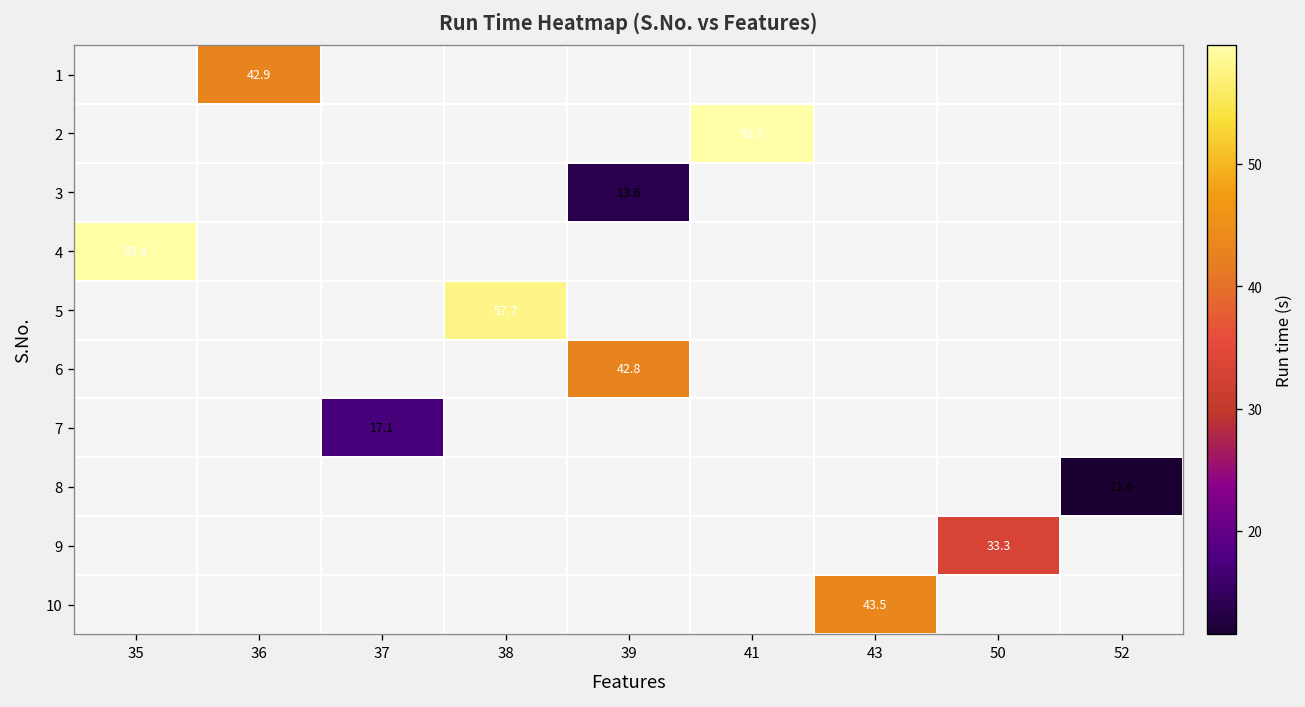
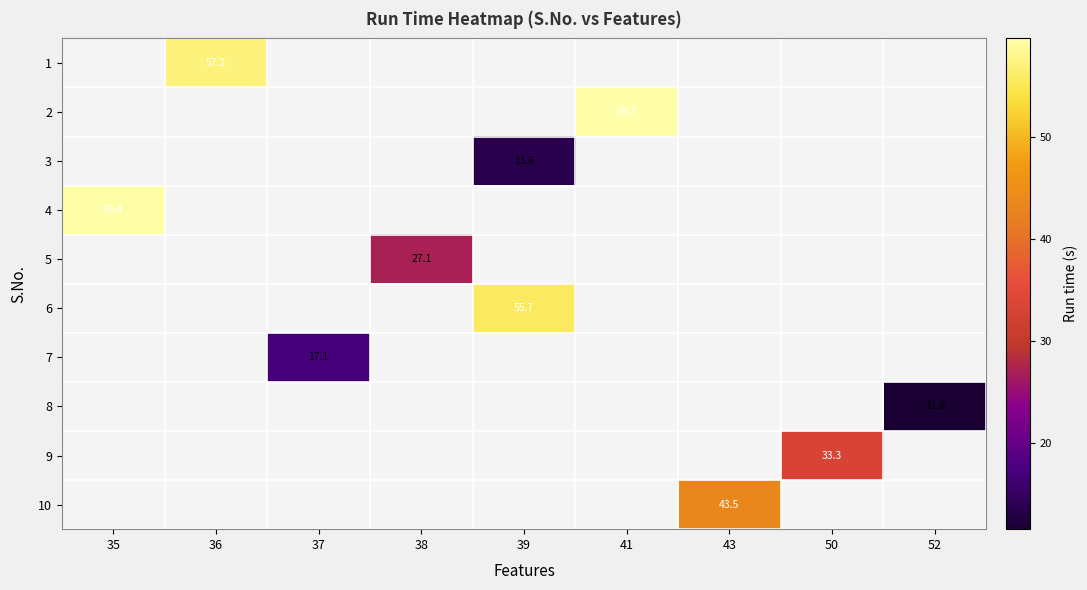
1, 36: 42.9 -> 57.2
5, 38: 57.7 -> 27.1
6, 39: 42.8 -> 55.7
